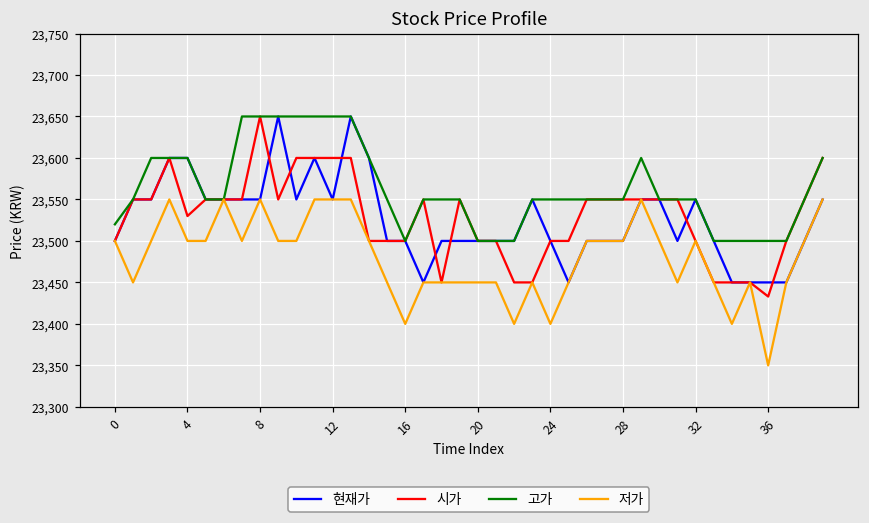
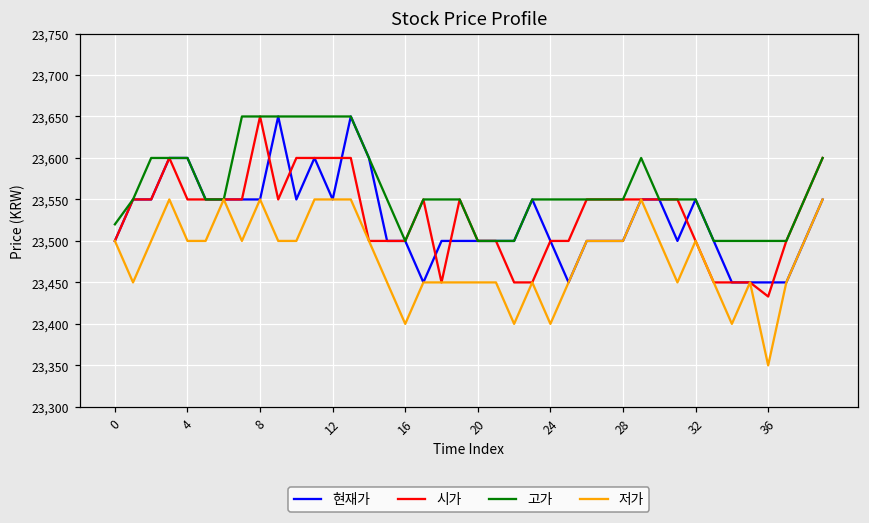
시가, 4: 23,530 -> 23,550
